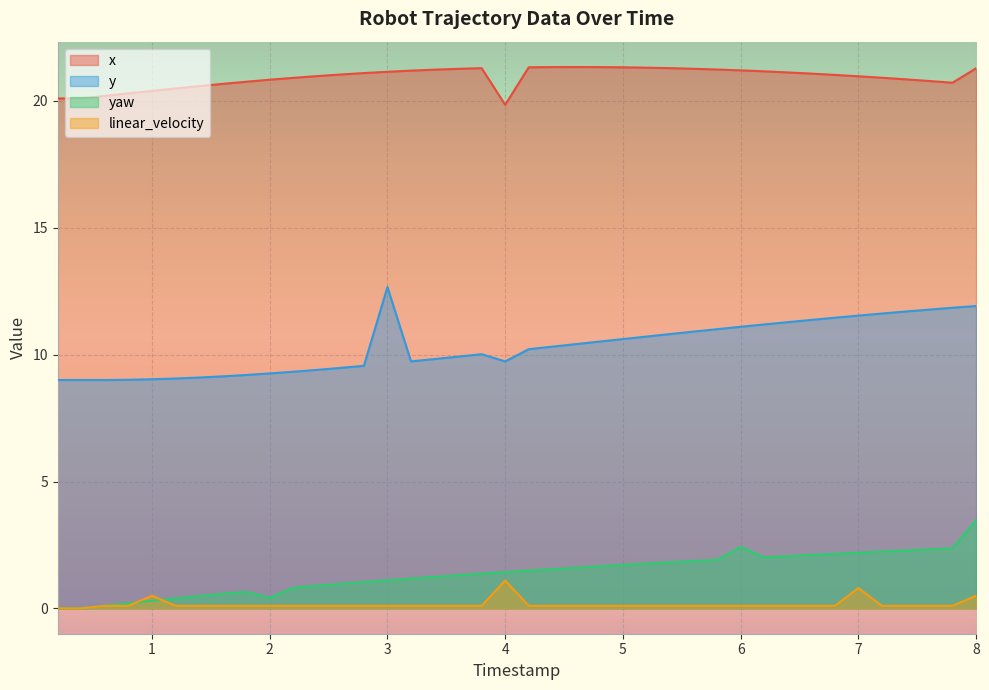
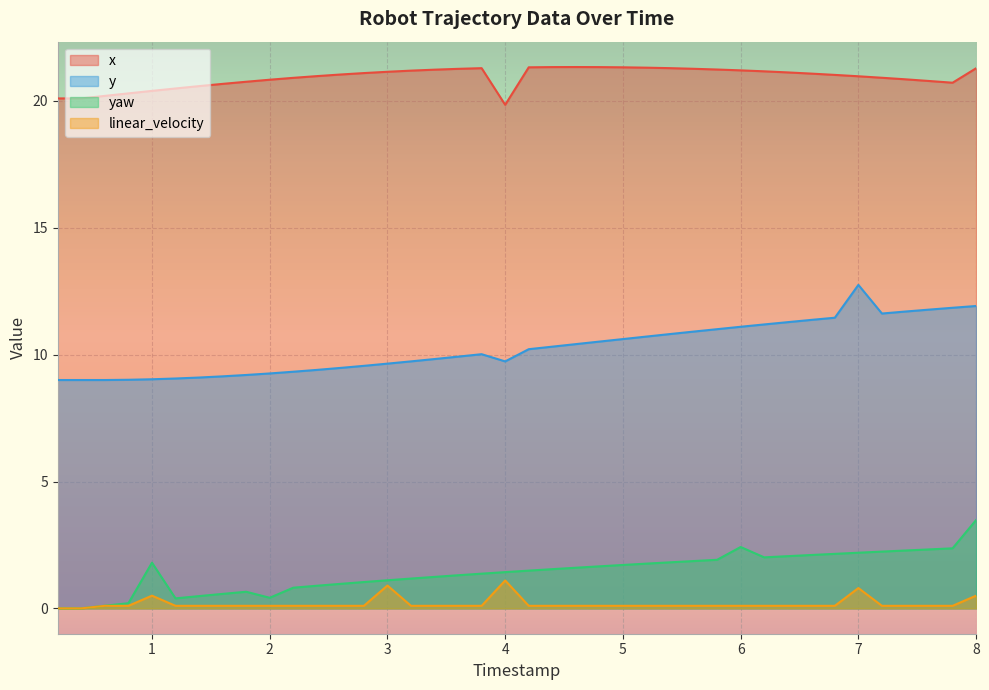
yaw, 1: 0.3 -> 1.8
y, 3: 12.7 -> 9.6
linear_velocity, 3: 0.1 -> 0.9
y, 7: 11.5 -> 12.8
